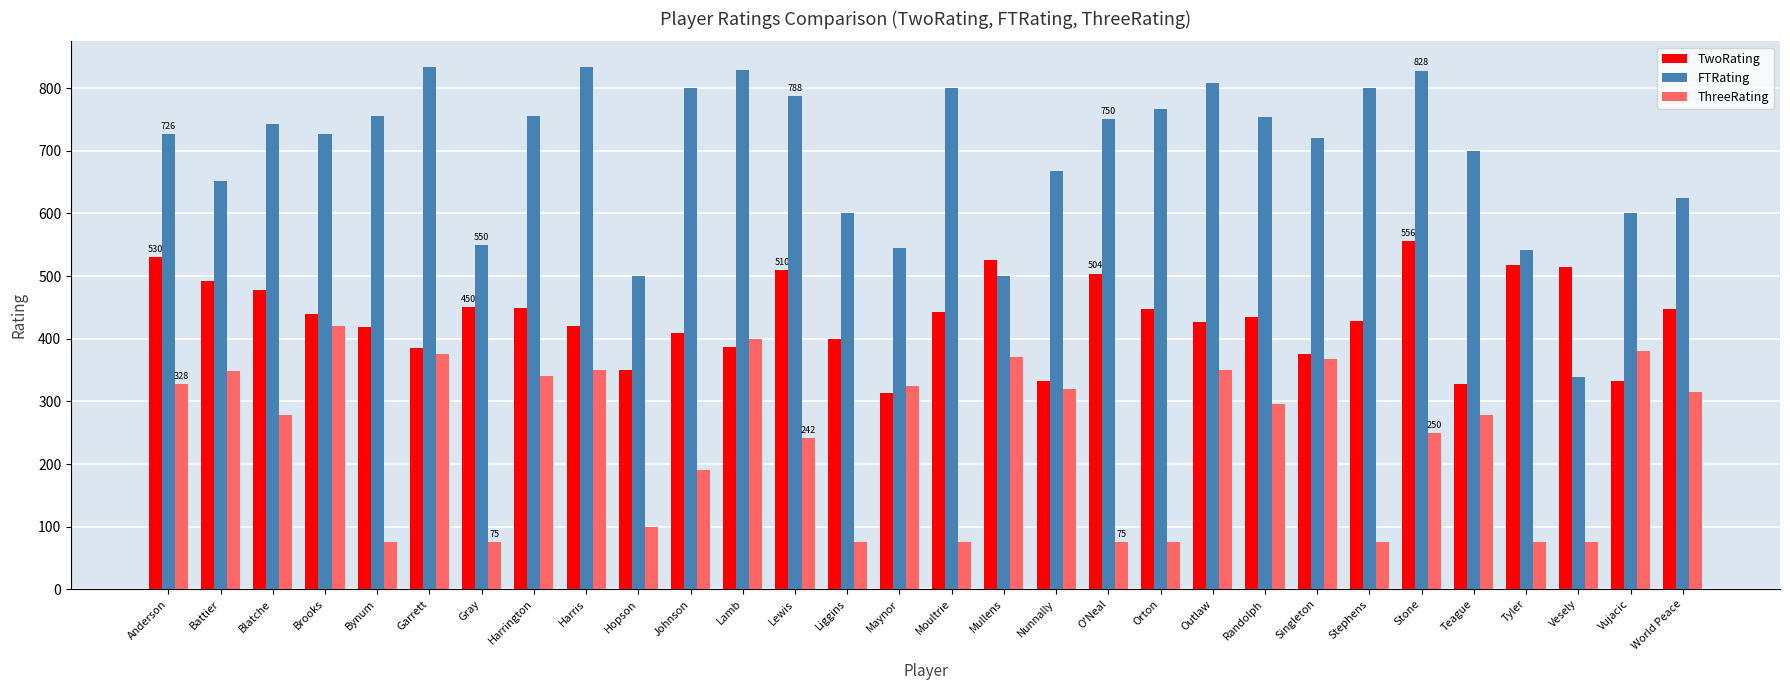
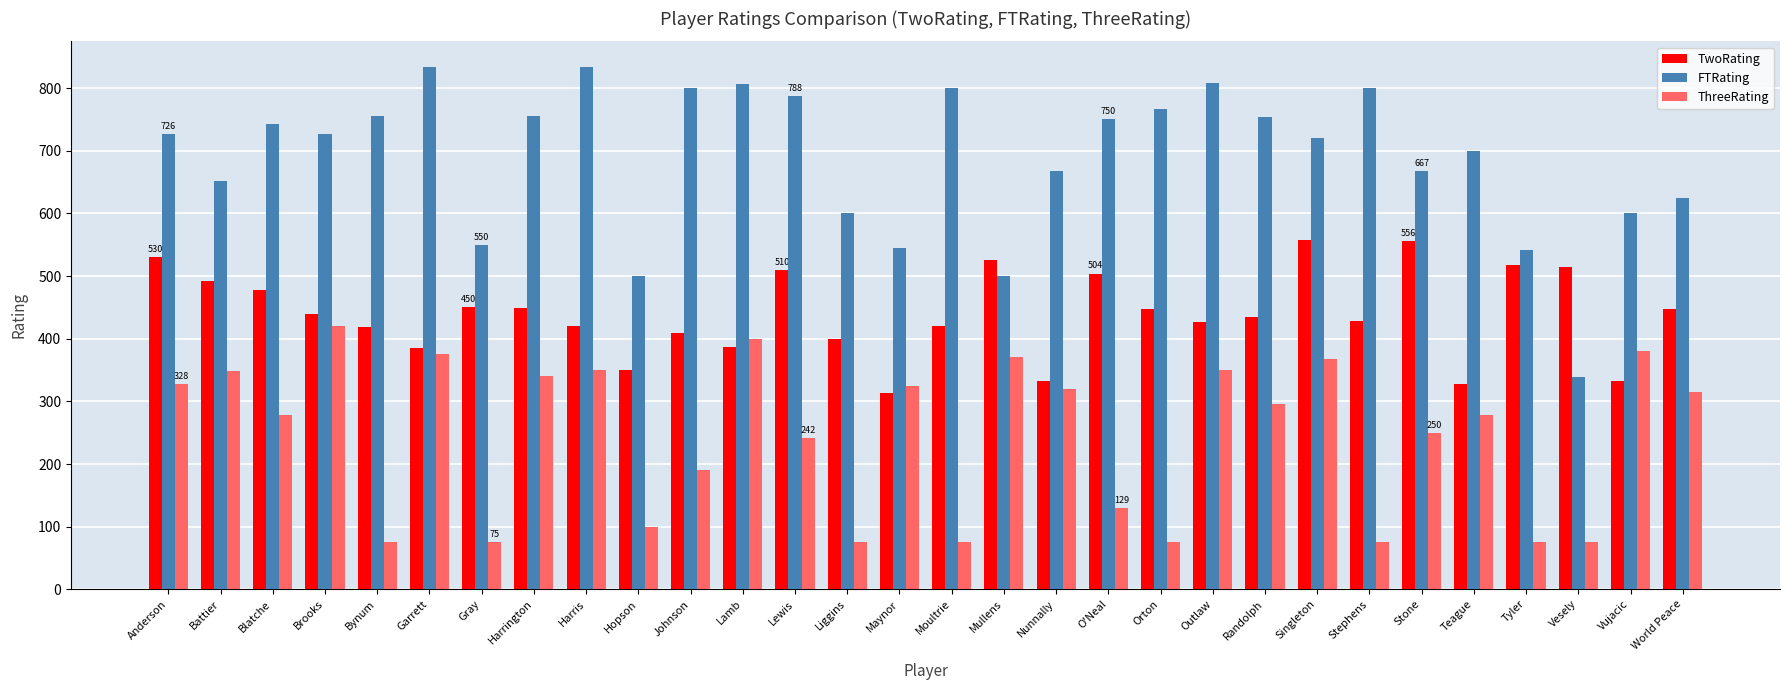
FTRating, Lamb: 830 -> 810
TwoRating, Moultrie: 440 -> 420
ThreeRating, O'Neal: 75 -> 129
TwoRating, Singleton: 380 -> 560
FTRating, Stone: 828 -> 667
